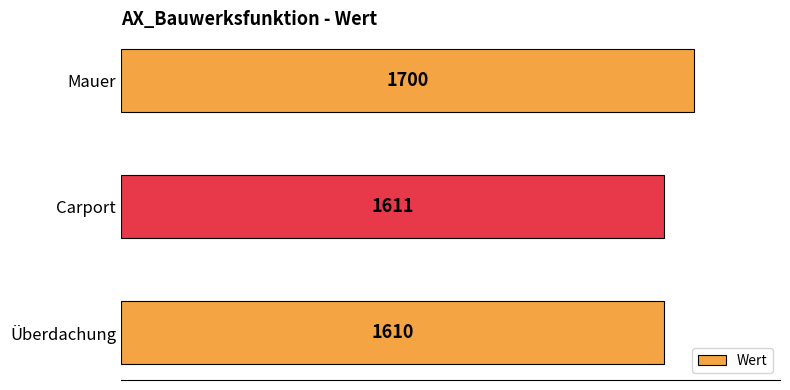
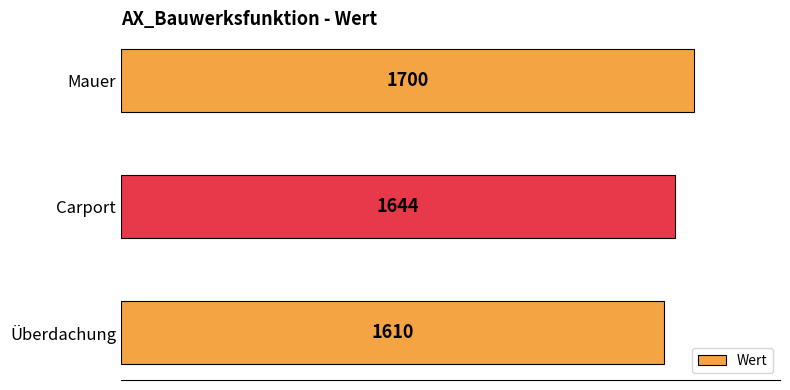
Carport: 1611 -> 1644
